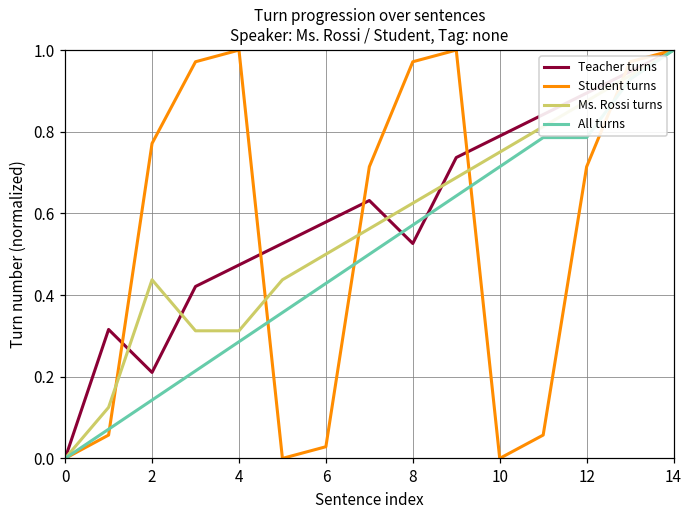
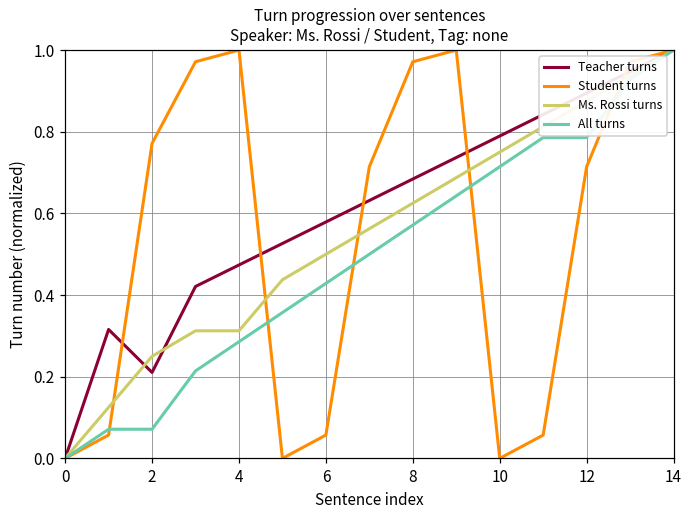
Ms. Rossi turns, 2: 0.44 -> 0.25
All turns, 2: 0.14 -> 0.07
Student turns, 6: 0.03 -> 0.06
Teacher turns, 8: 0.53 -> 0.68
